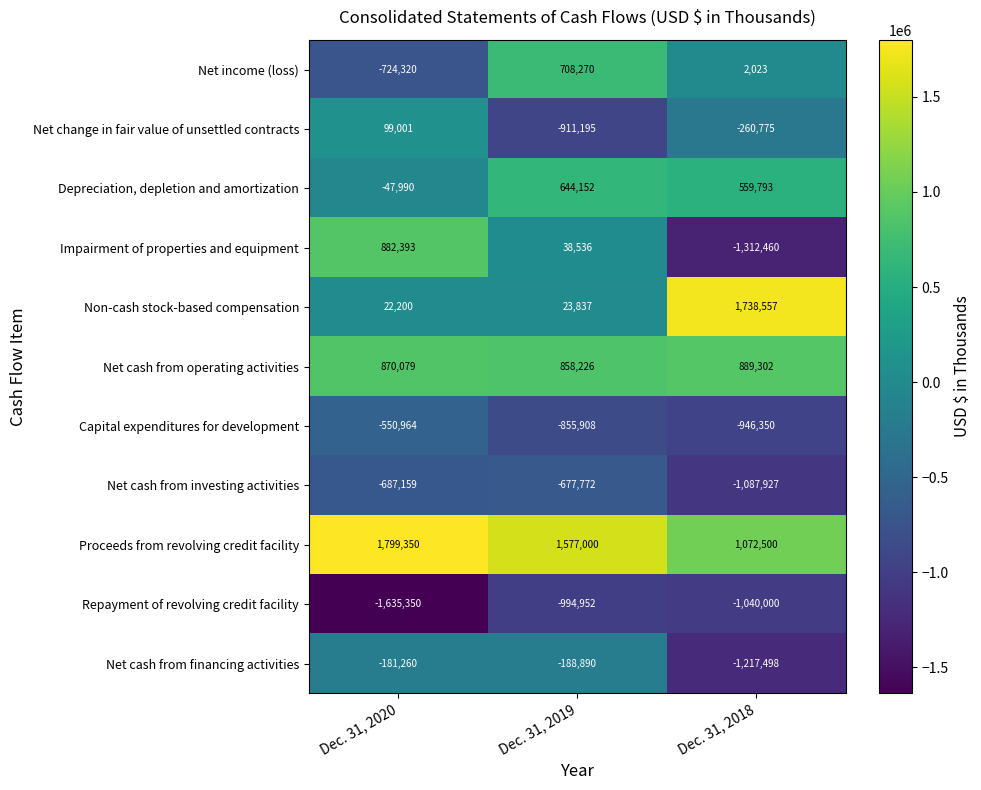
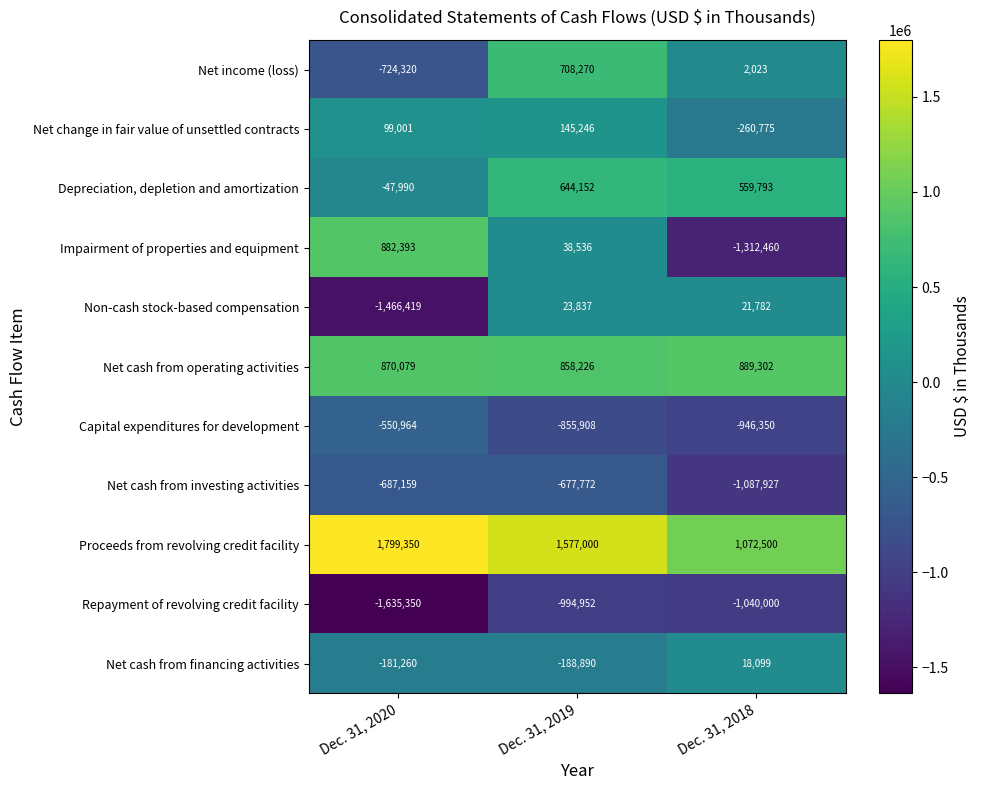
Net change in fair value of unsettled contracts, Dec. 31, 2019: -911,195 -> 145,246
Non-cash stock-based compensation, Dec. 31, 2020: 22,200 -> -1,466,419
Non-cash stock-based compensation, Dec. 31, 2018: 1,738,557 -> 21,782
Net cash from financing activities, Dec. 31, 2018: -1,217,498 -> 18,099
